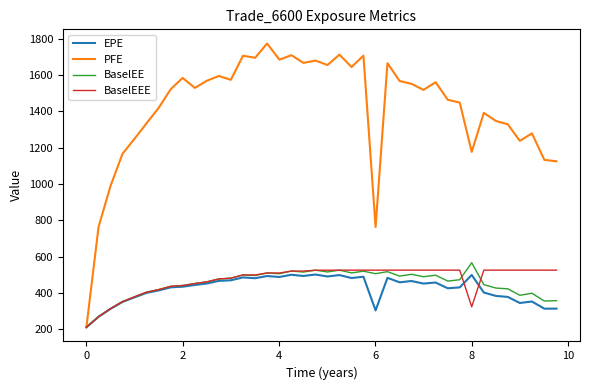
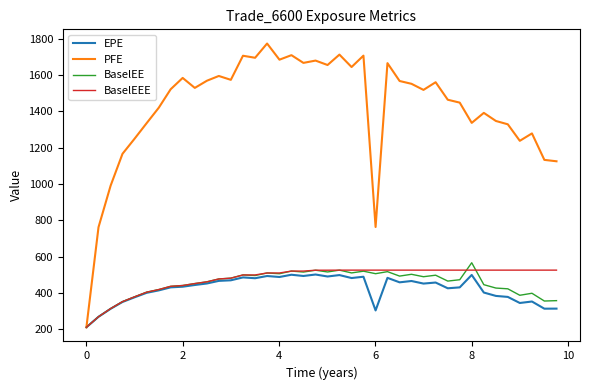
PFE, 8: 1180 -> 1340
BaselEEE, 8: 320 -> 530
